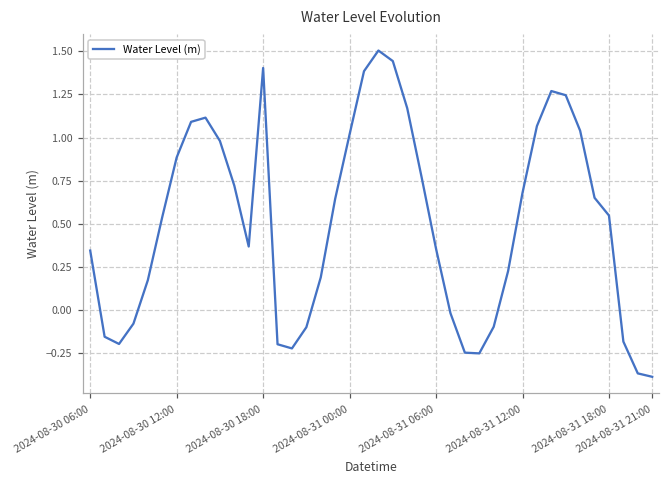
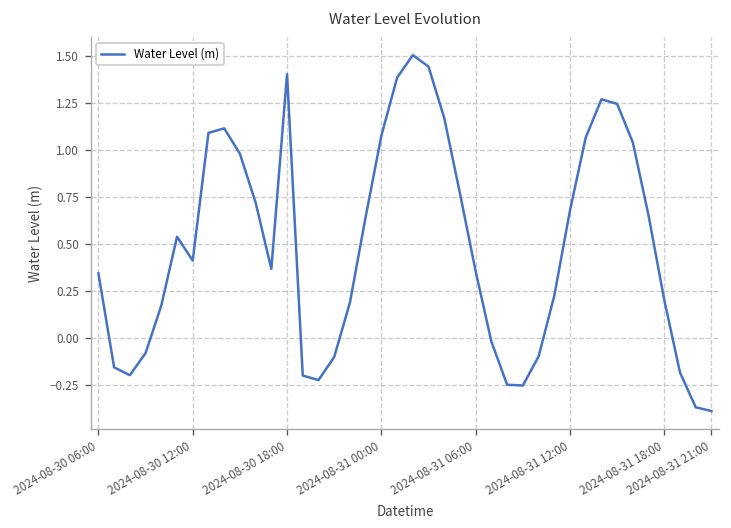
2024-08-30 12:00: 0.88 -> 0.41
2024-08-31 00:00: 1.02 -> 1.08
2024-08-31 18:00: 0.55 -> 0.20
